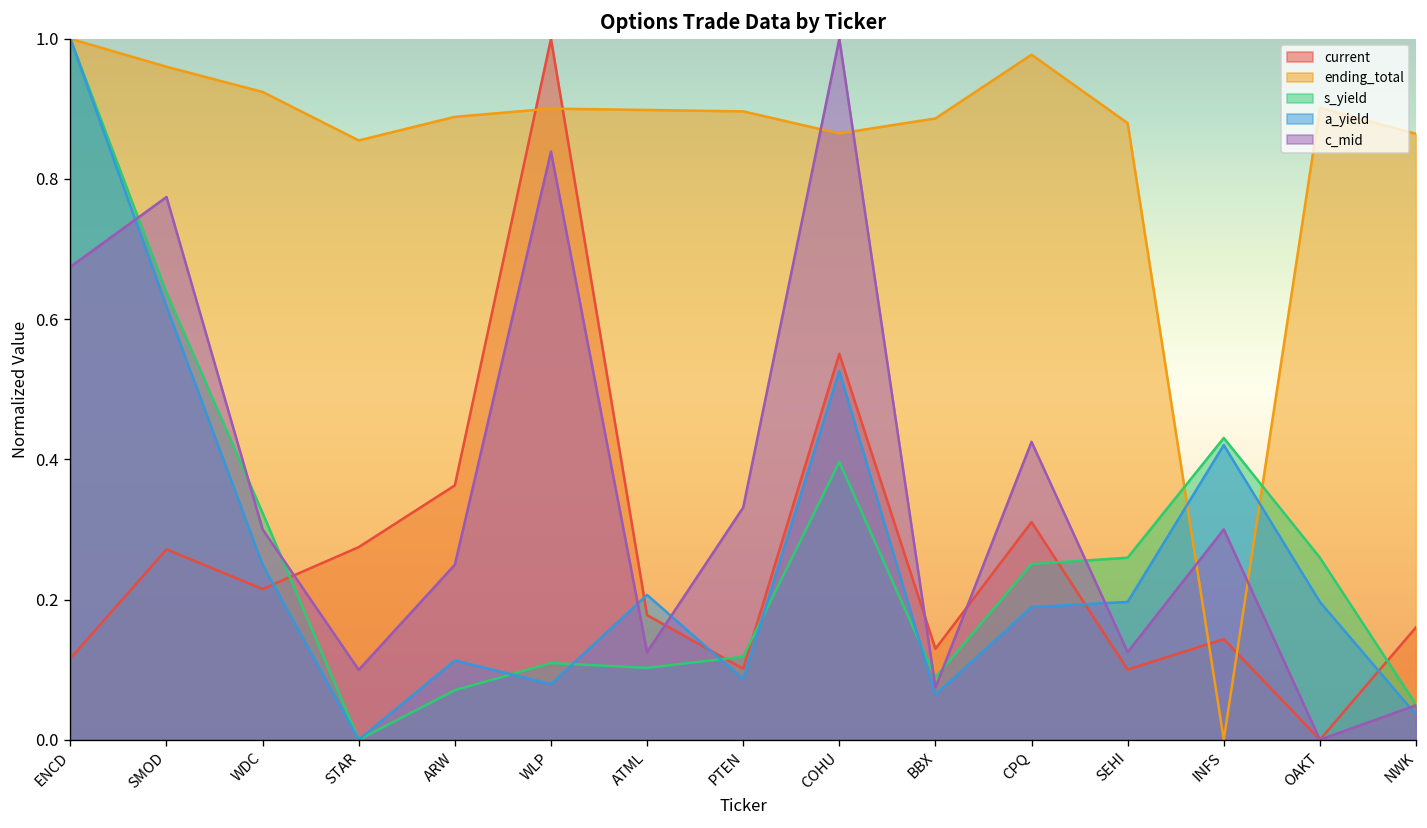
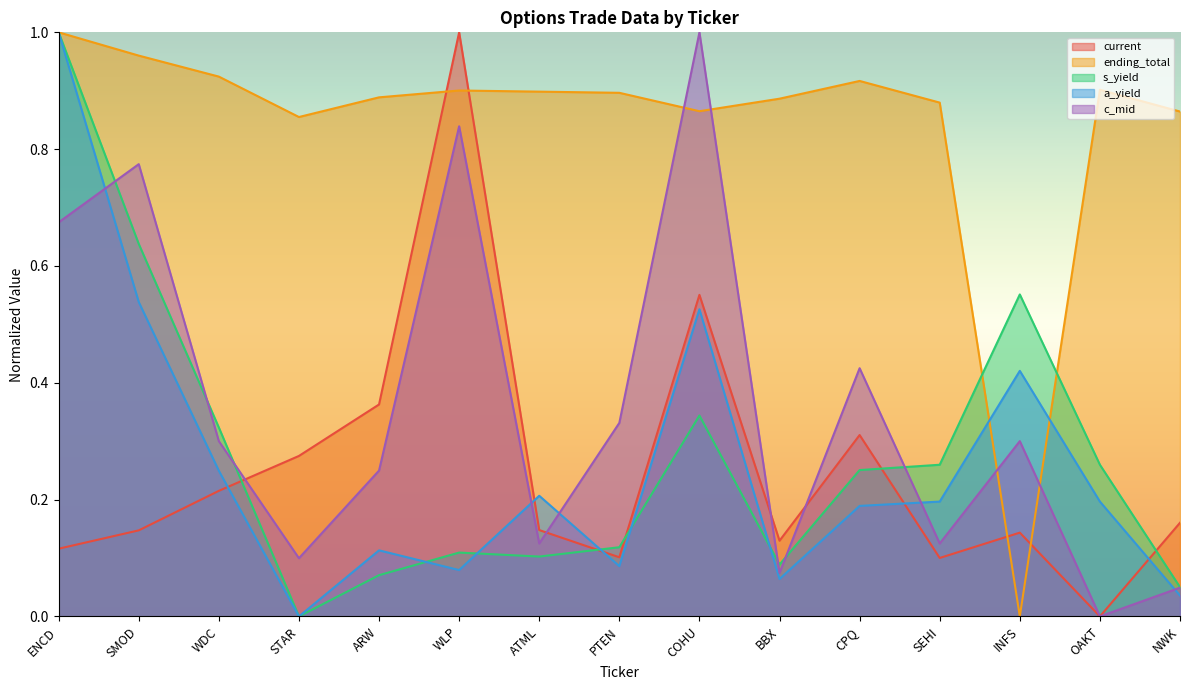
current, SMOD: 0.27 -> 0.15
a_yield, SMOD: 0.62 -> 0.54
current, ATML: 0.18 -> 0.15
s_yield, COHU: 0.40 -> 0.34
ending_total, CPQ: 0.98 -> 0.92
s_yield, INFS: 0.43 -> 0.55
